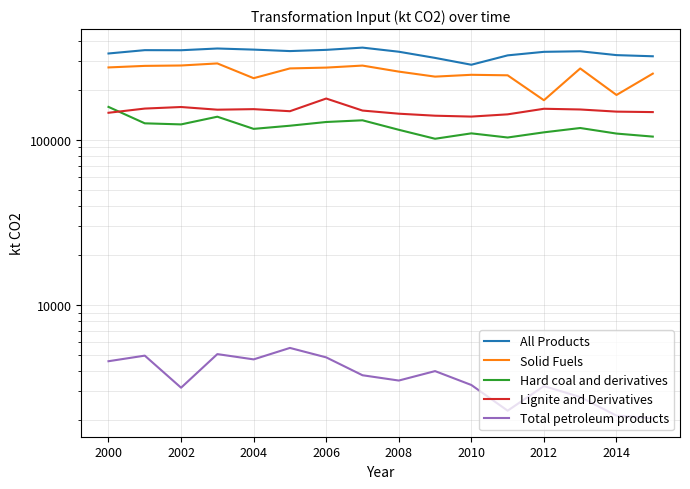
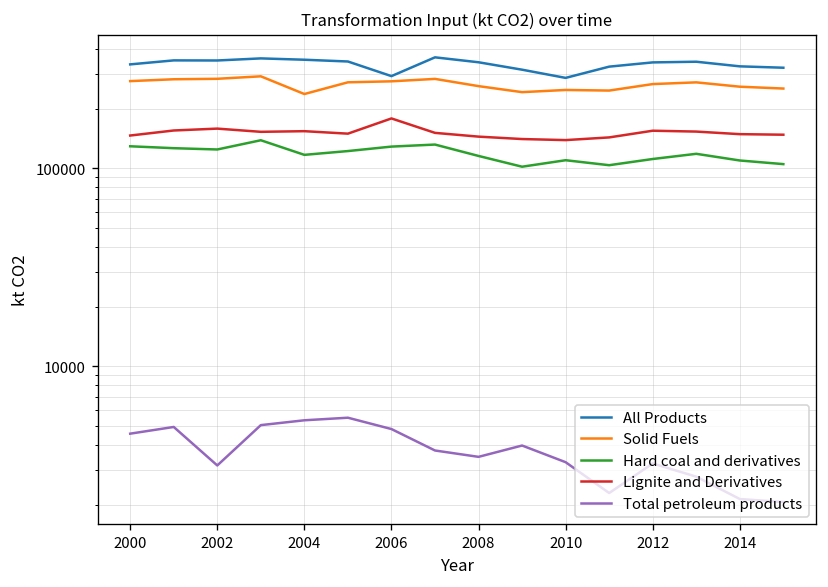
Hard coal and derivatives, 2000: 160000 -> 130000
Total petroleum products, 2004: 4700 -> 5300
All Products, 2006: 350000 -> 290000
Solid Fuels, 2012: 170000 -> 270000
Solid Fuels, 2014: 190000 -> 260000
